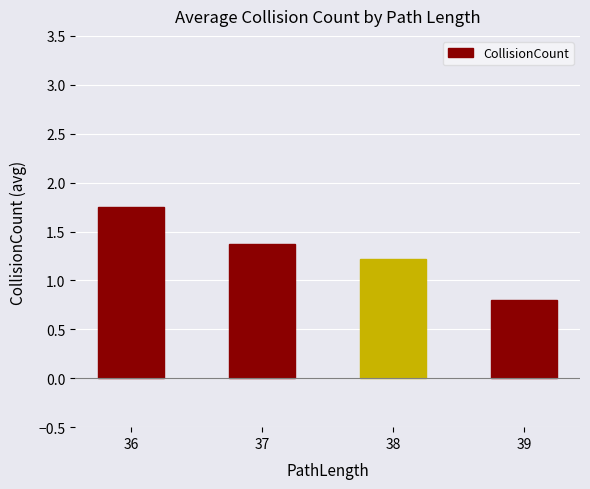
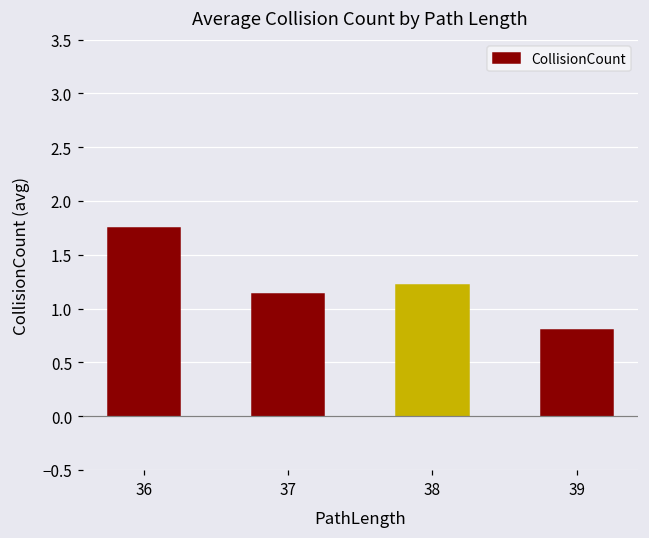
37: 1.4 -> 1.1
